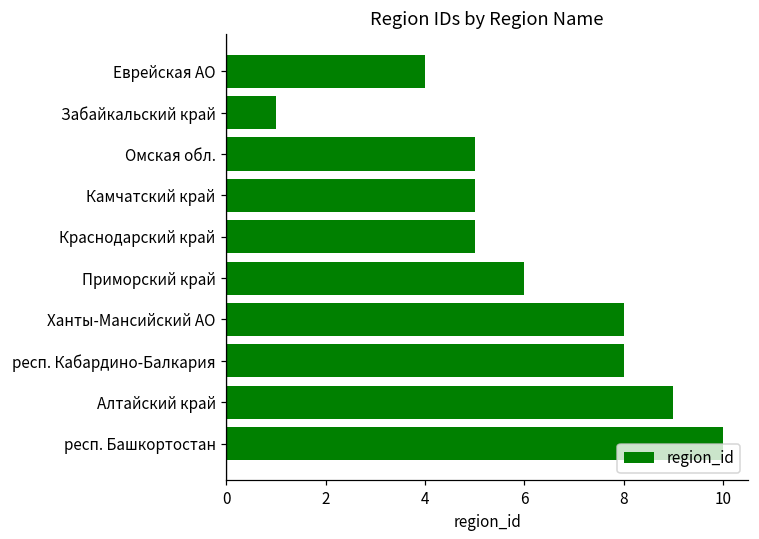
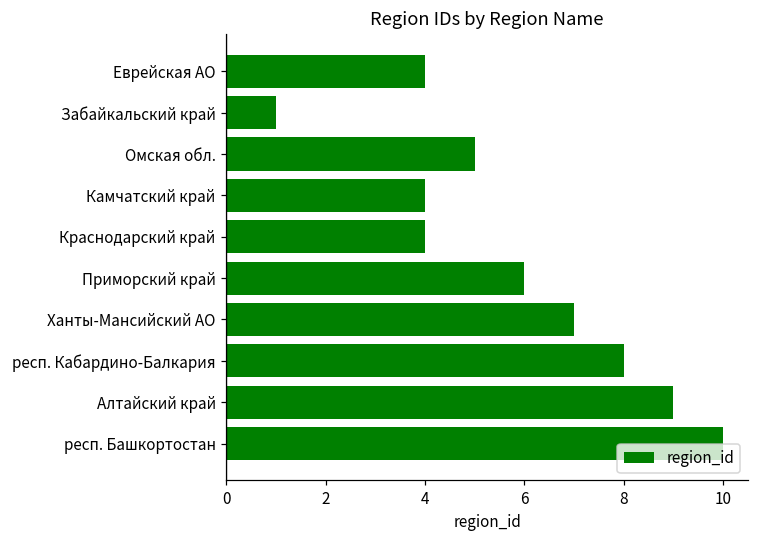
Камчатский край: 5 -> 4
Краснодарский край: 5 -> 4
Ханты-Мансийский АО: 8 -> 7
